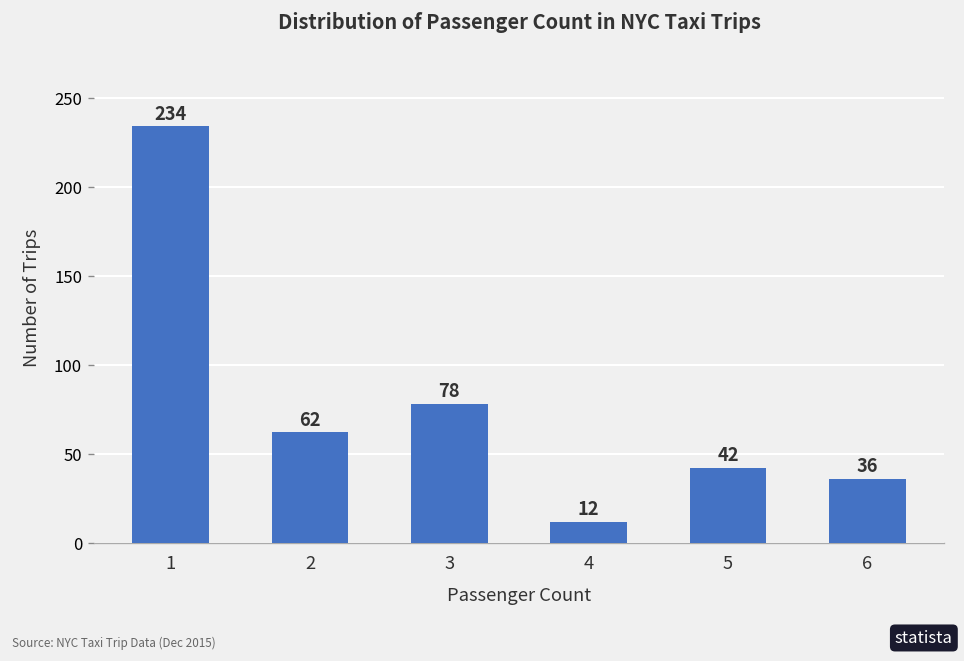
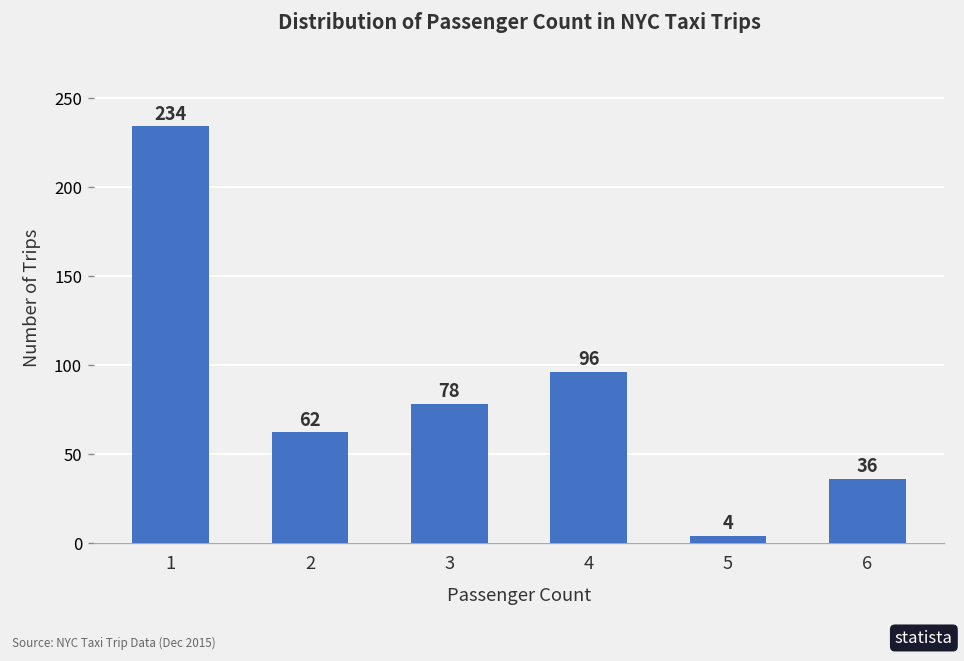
4: 12 -> 96
5: 42 -> 4
